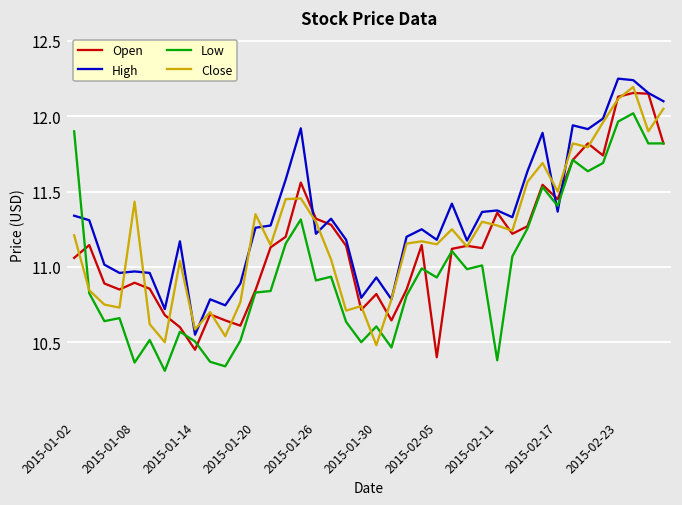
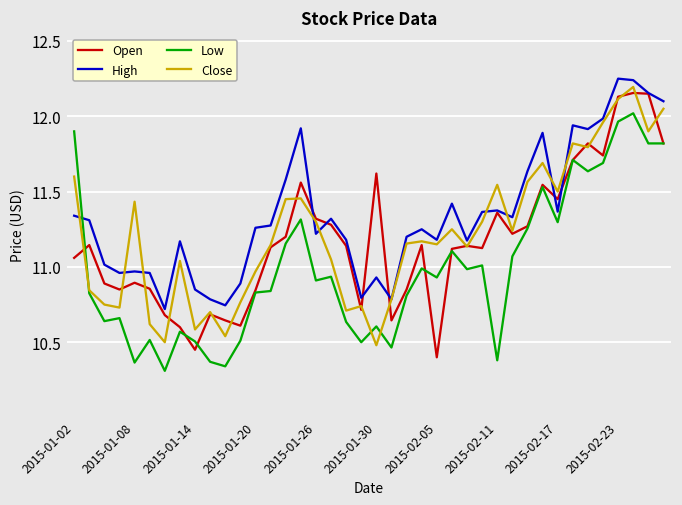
Close, 2015-01-02: 11.21 -> 11.60
High, 2015-01-14: 10.55 -> 10.85
Close, 2015-01-20: 11.35 -> 10.97
Open, 2015-01-30: 10.82 -> 11.62
Close, 2015-02-11: 11.28 -> 11.55
Low, 2015-02-17: 11.41 -> 11.30
